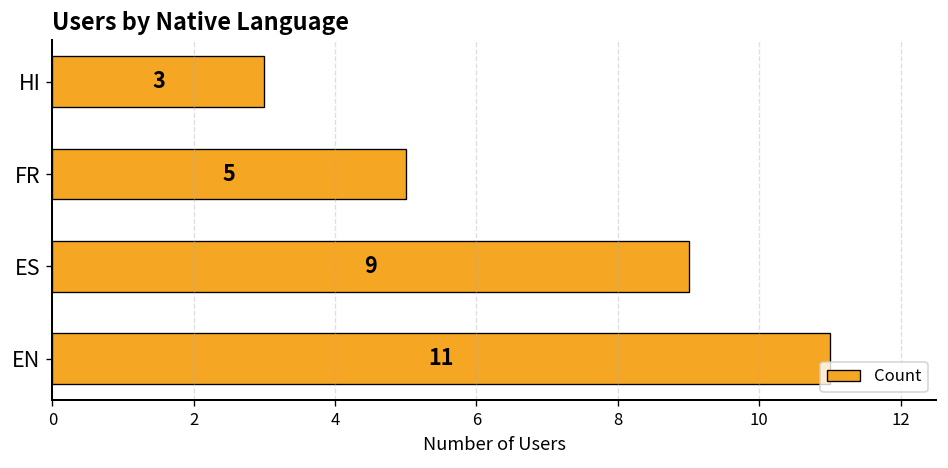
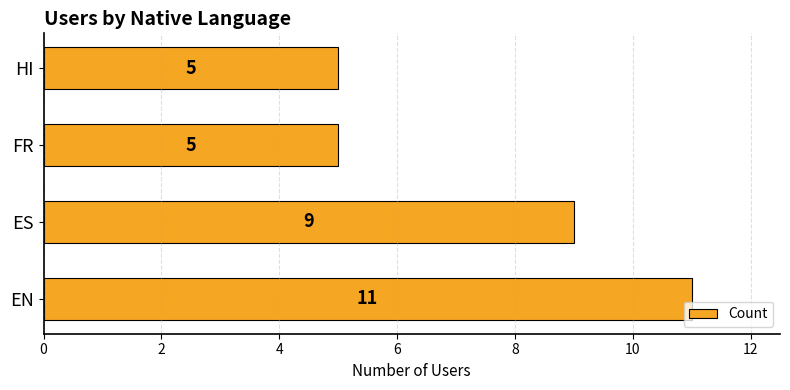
HI: 3 -> 5
